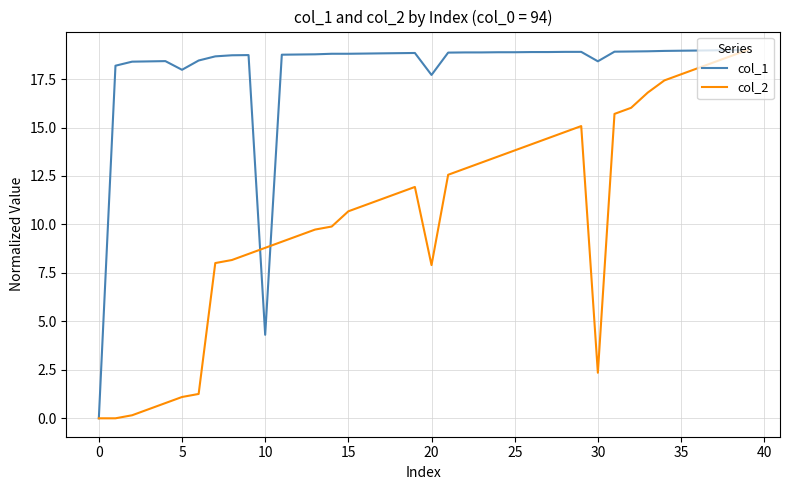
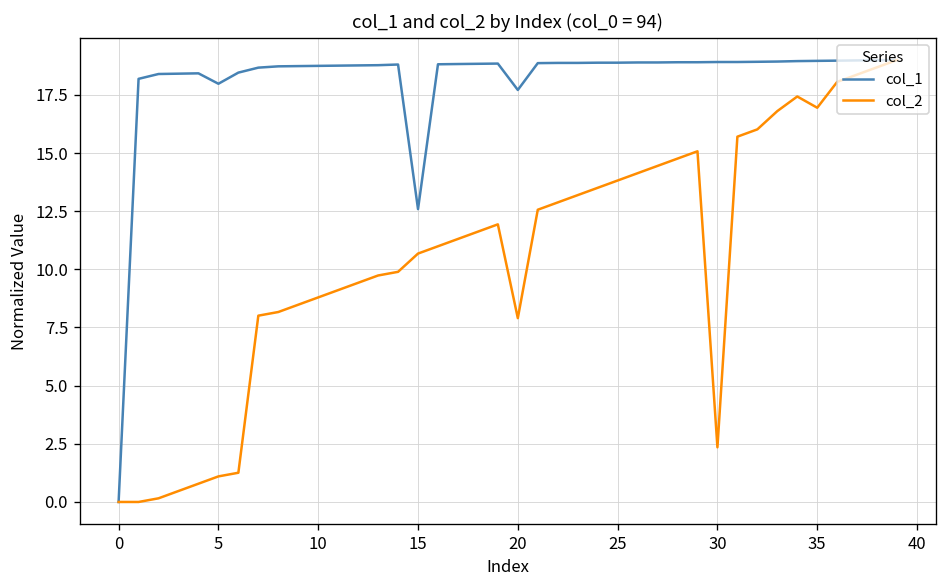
col_1, 10: 4.3 -> 18.7
col_1, 15: 18.8 -> 12.6
col_1, 30: 18.4 -> 18.9
col_2, 35: 17.7 -> 16.9
